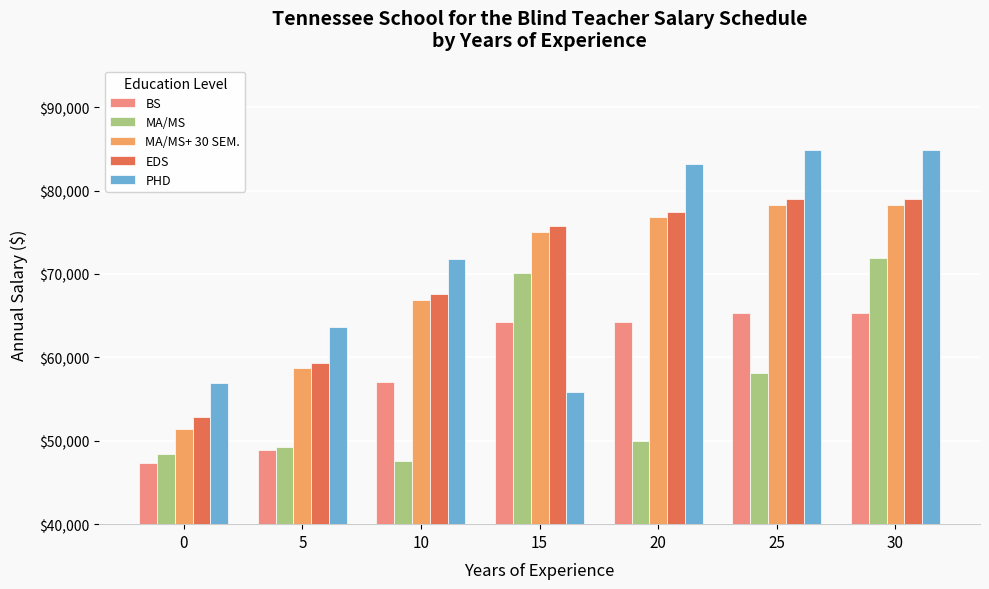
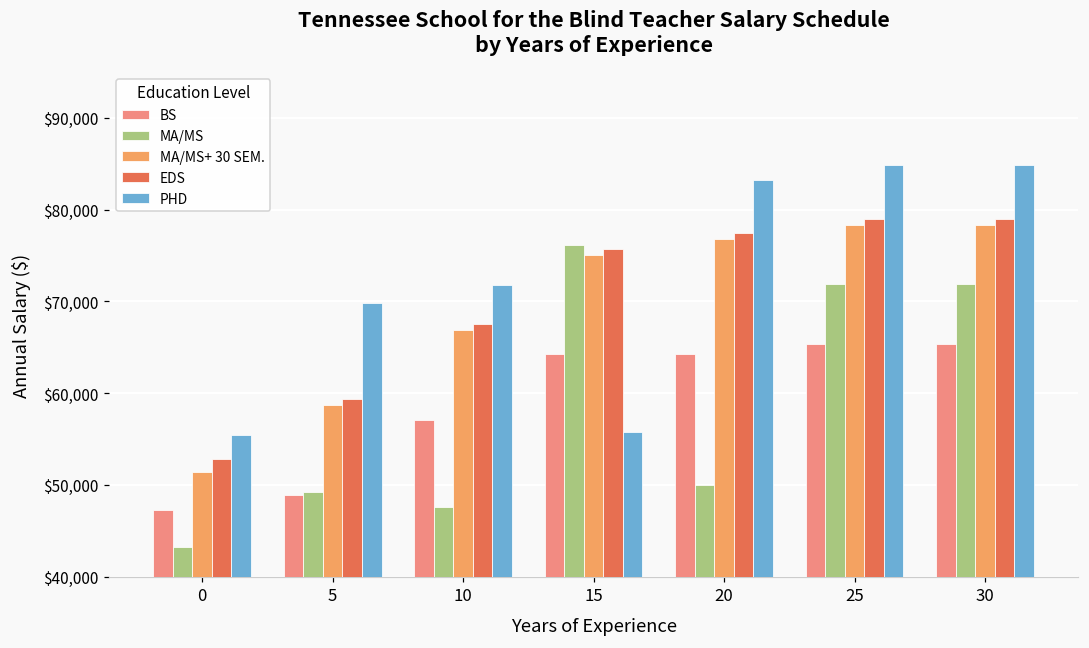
MA/MS, 0: $48,000 -> $43,000
PHD, 0: $57,000 -> $55,000
PHD, 5: $64,000 -> $70,000
MA/MS, 15: $70,000 -> $76,000
MA/MS, 25: $58,000 -> $72,000
